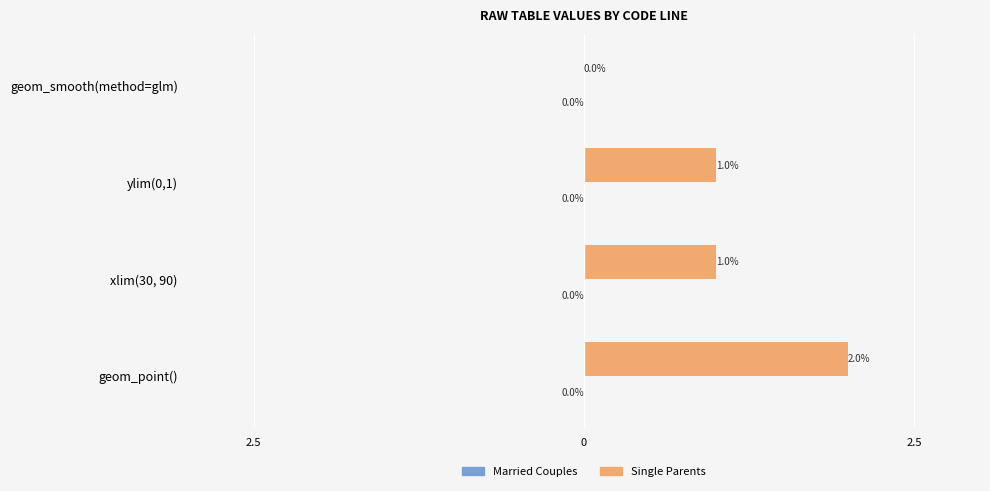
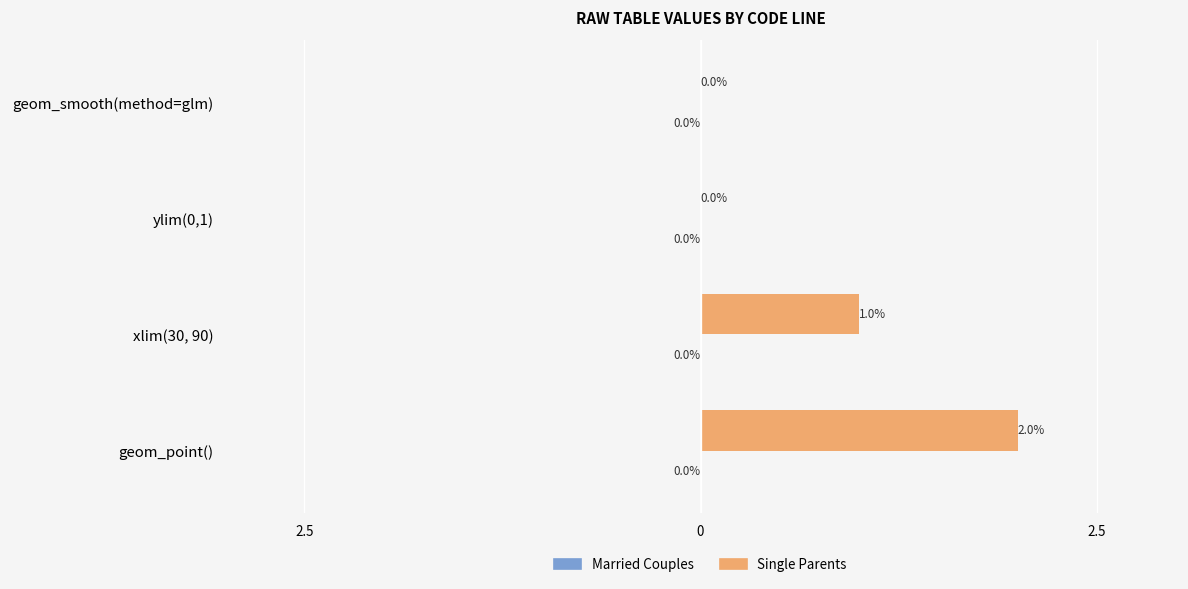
Single Parents, ylim(0,1): 1.0% -> 0.0%
